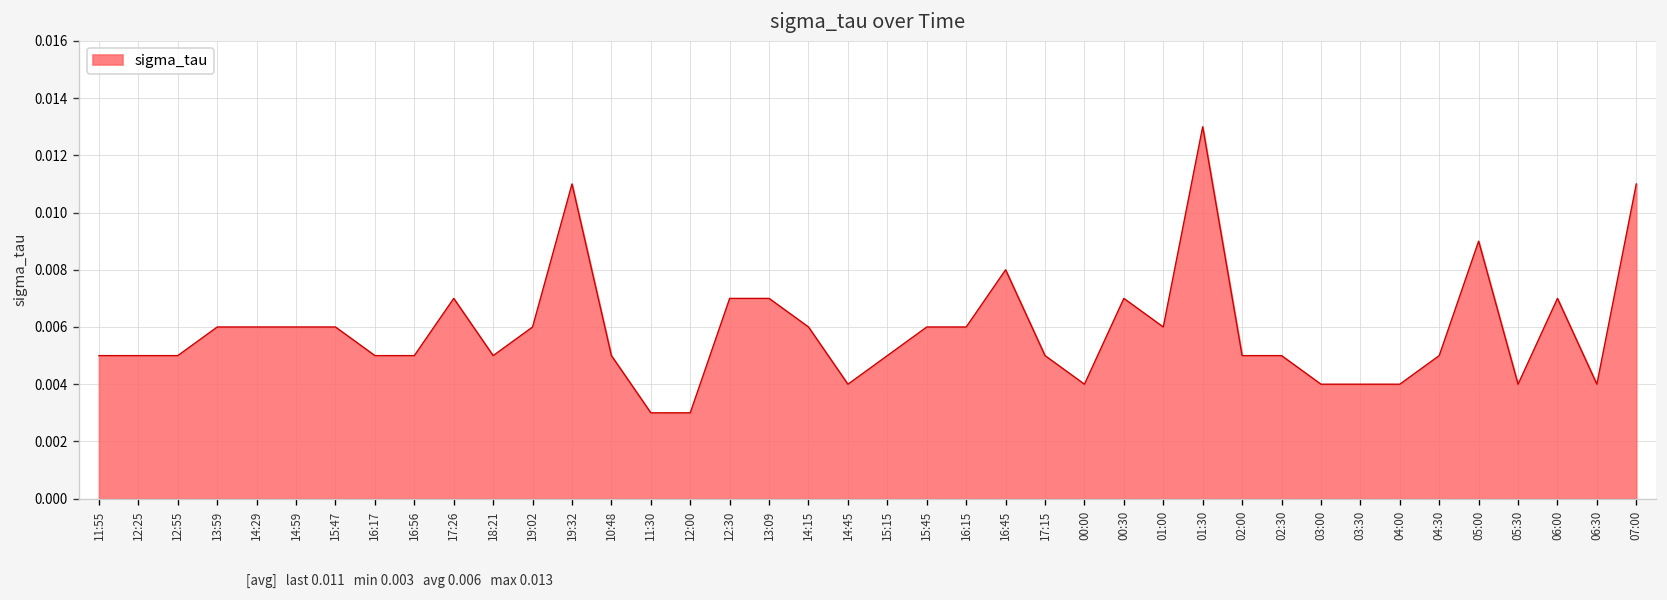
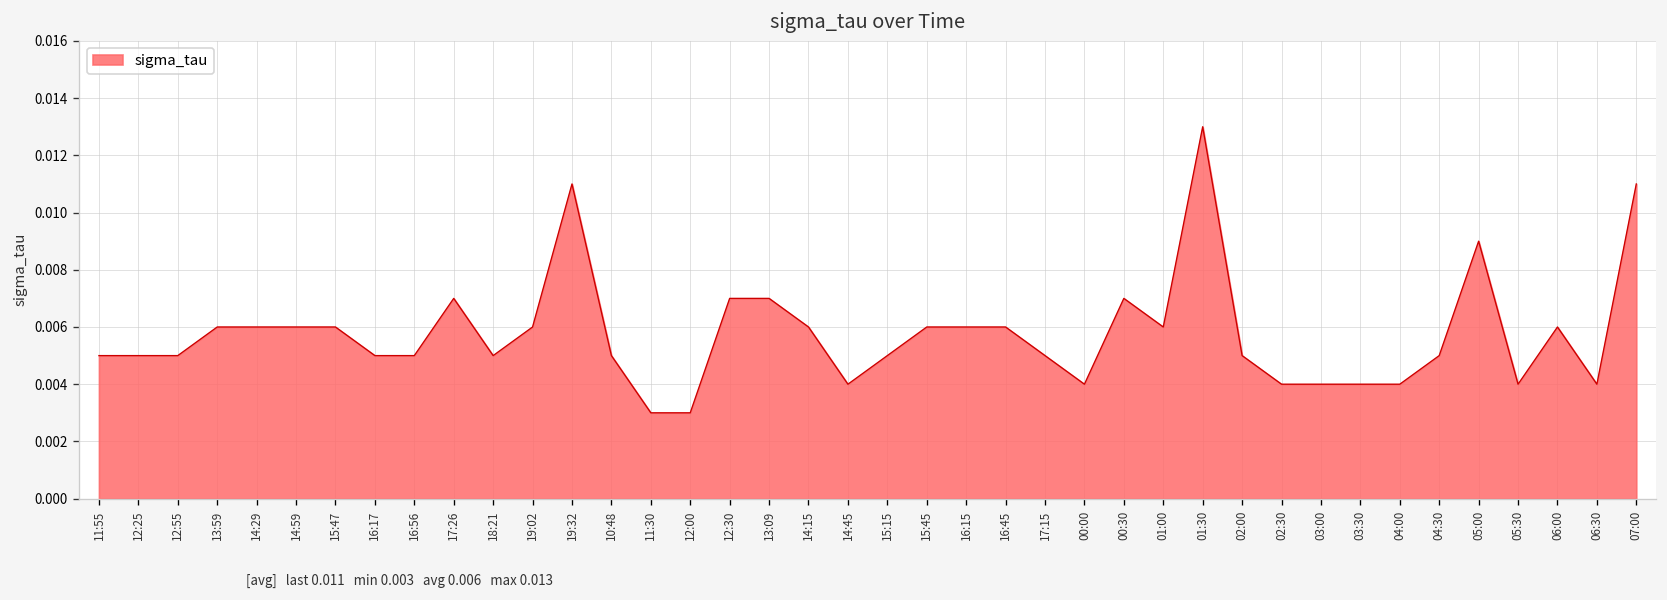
16:45: 0.008 -> 0.006
02:30: 0.005 -> 0.004
06:00: 0.007 -> 0.006
